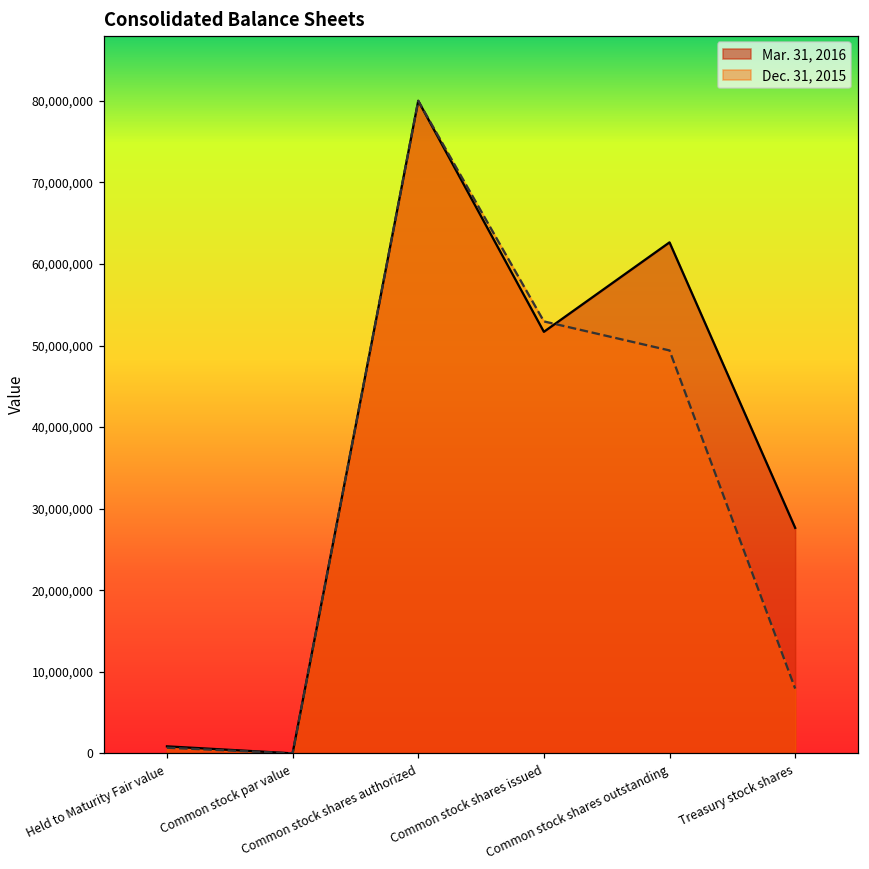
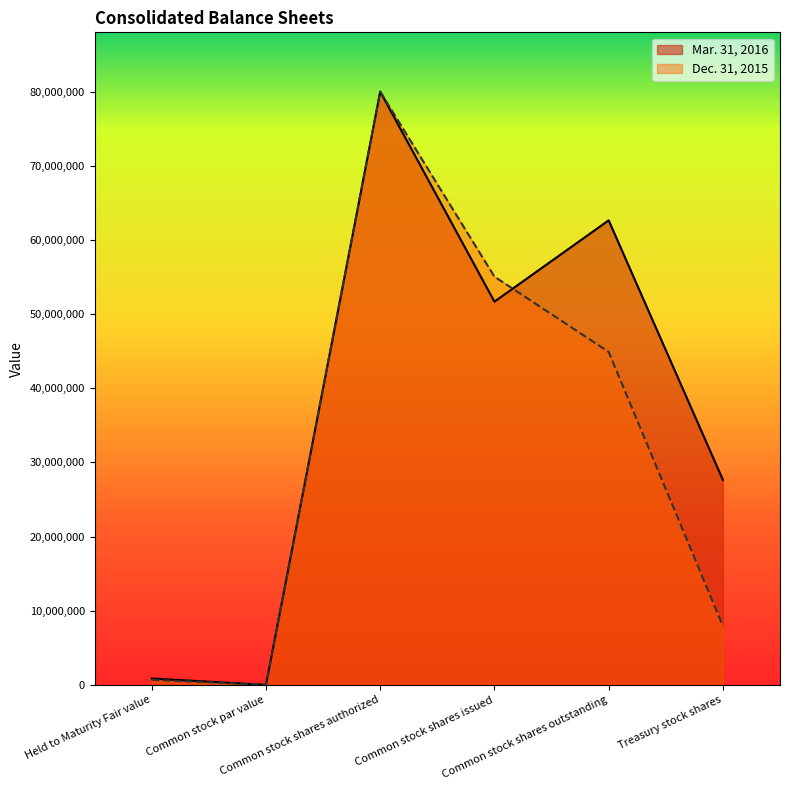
Dec. 31, 2015, Common stock shares issued: 53,000,000 -> 55,000,000
Dec. 31, 2015, Common stock shares outstanding: 49,000,000 -> 45,000,000
